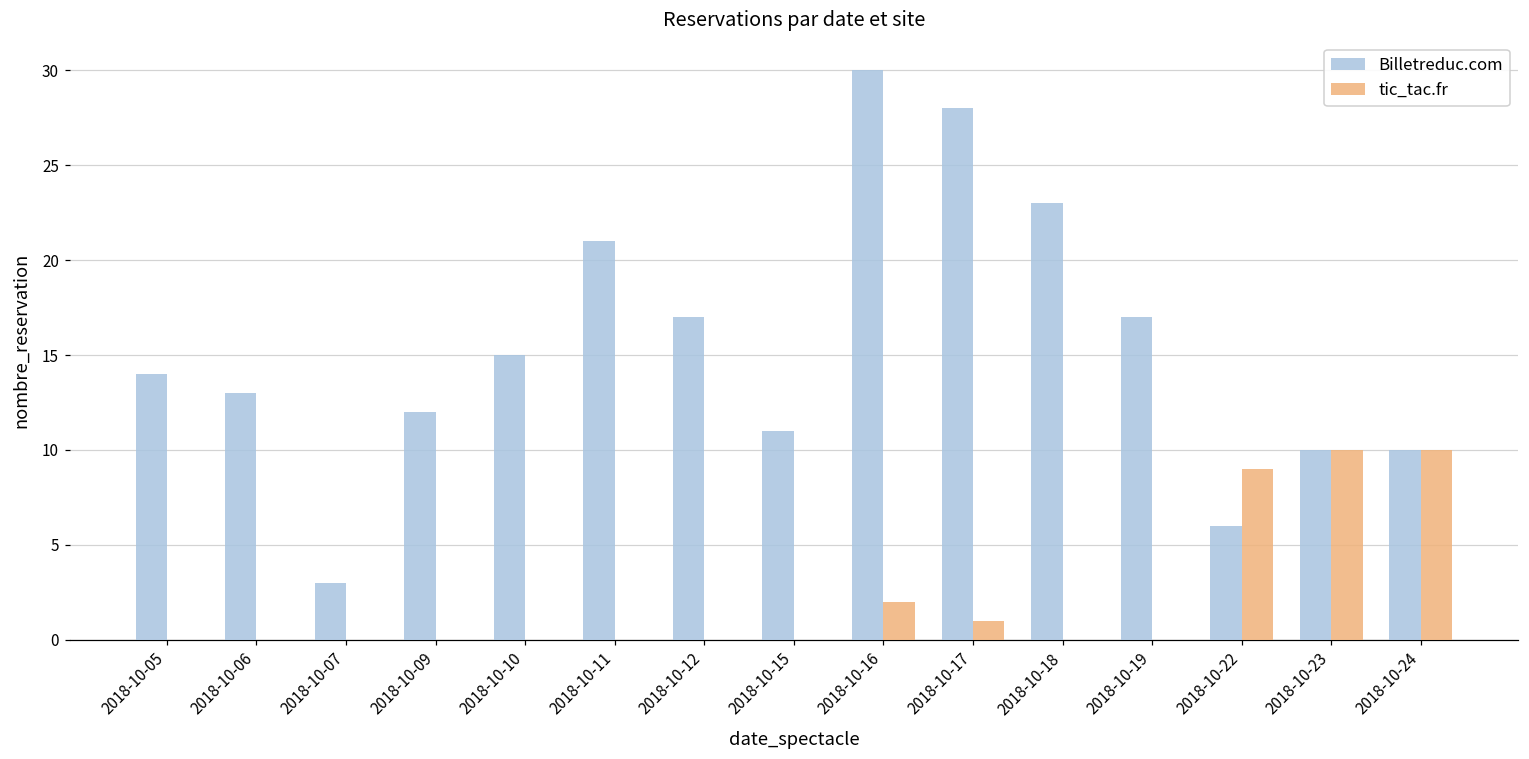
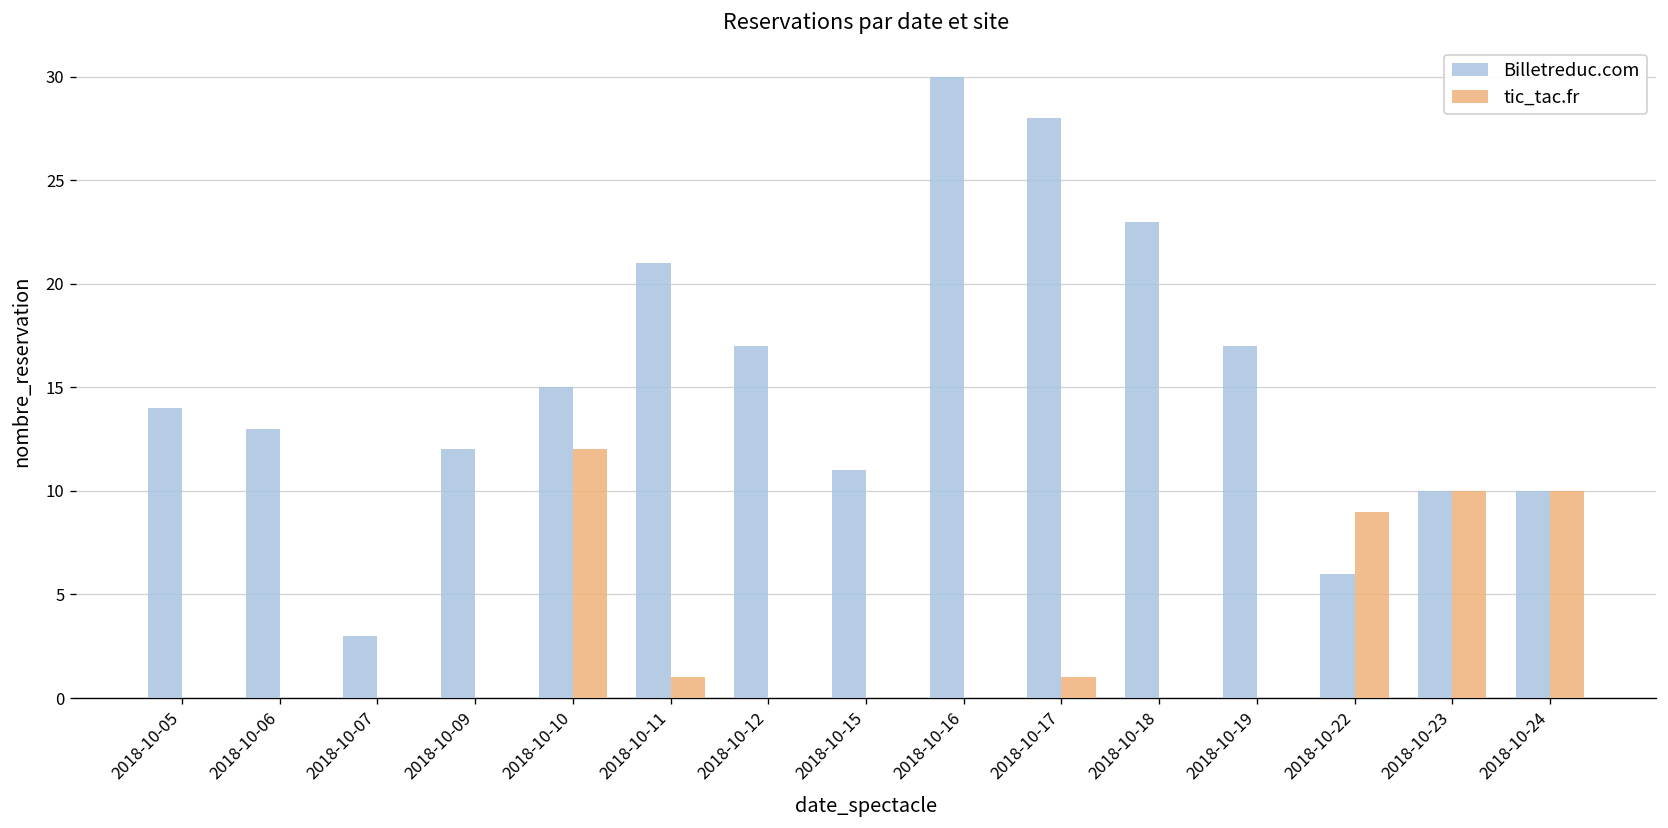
tic_tac.fr, 2018-10-10: 0 -> 12
tic_tac.fr, 2018-10-11: 0 -> 1
tic_tac.fr, 2018-10-16: 2 -> 0
